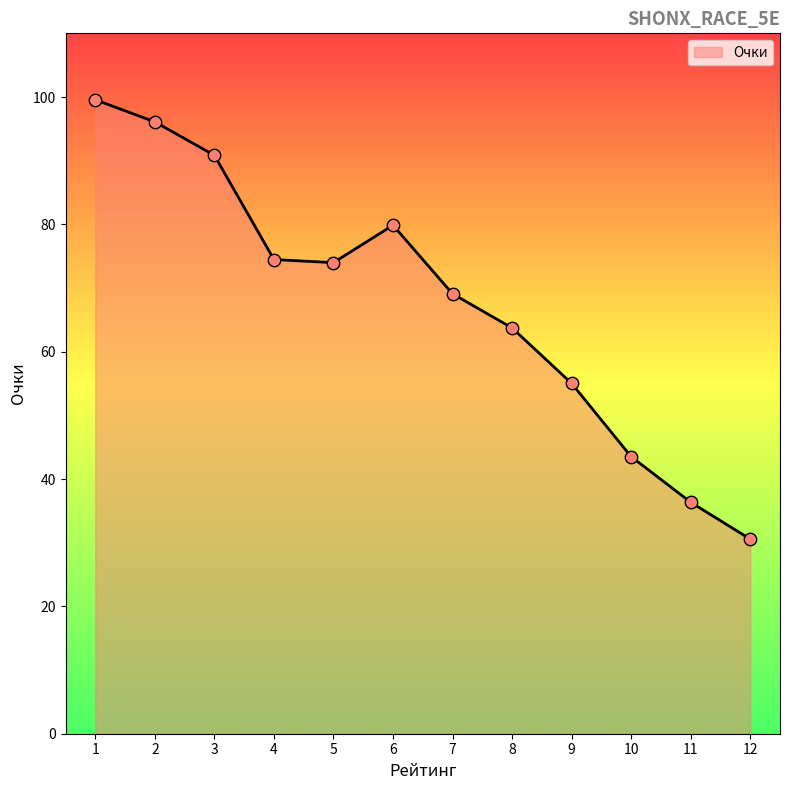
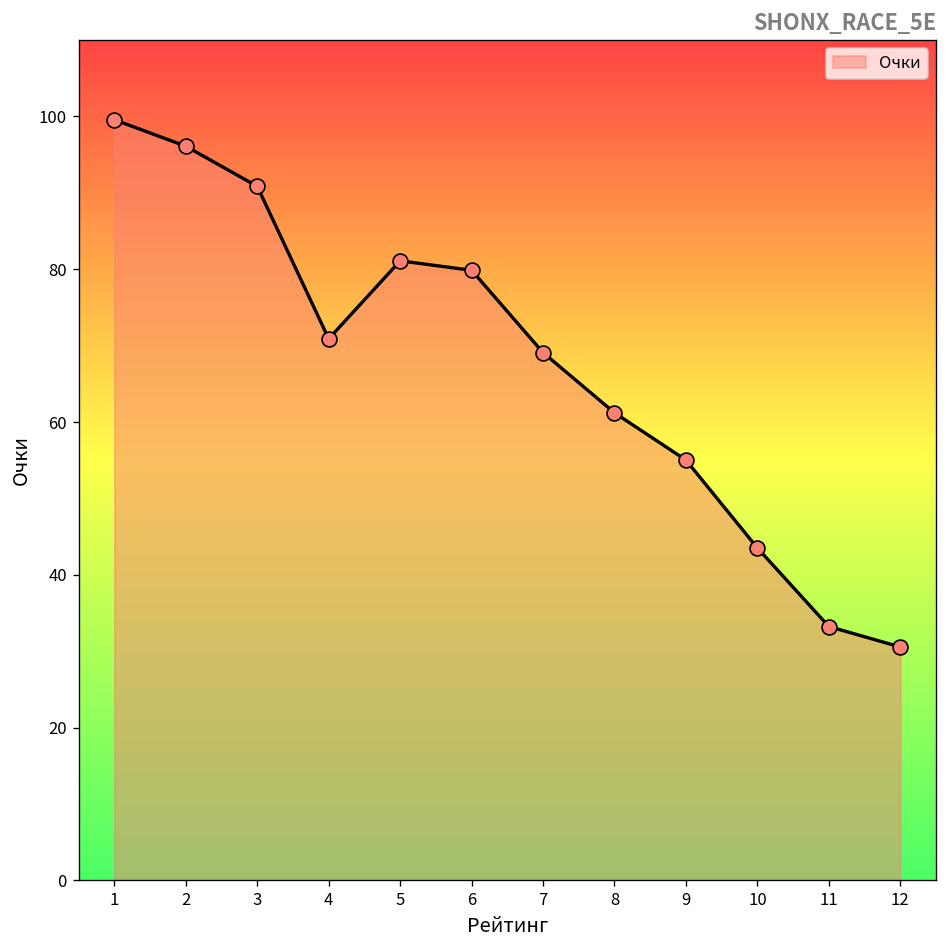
4: 74 -> 71
5: 74 -> 81
8: 64 -> 61
11: 36 -> 33
